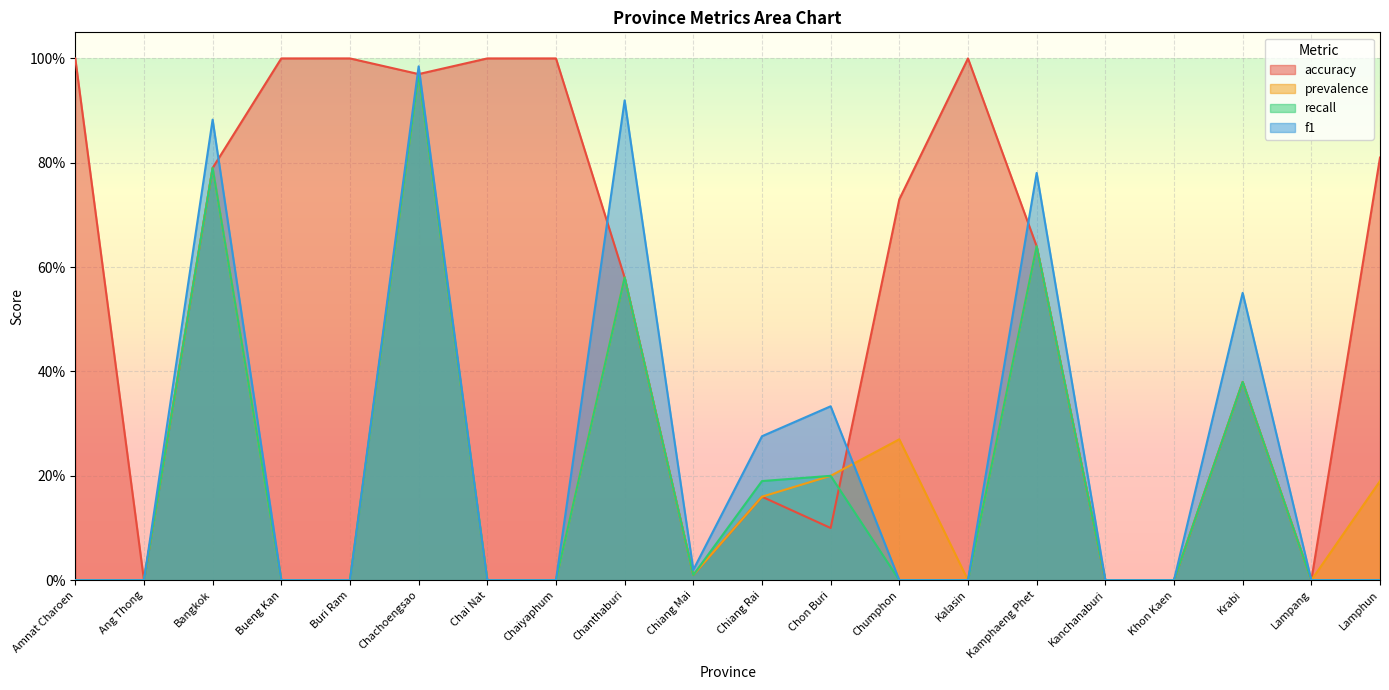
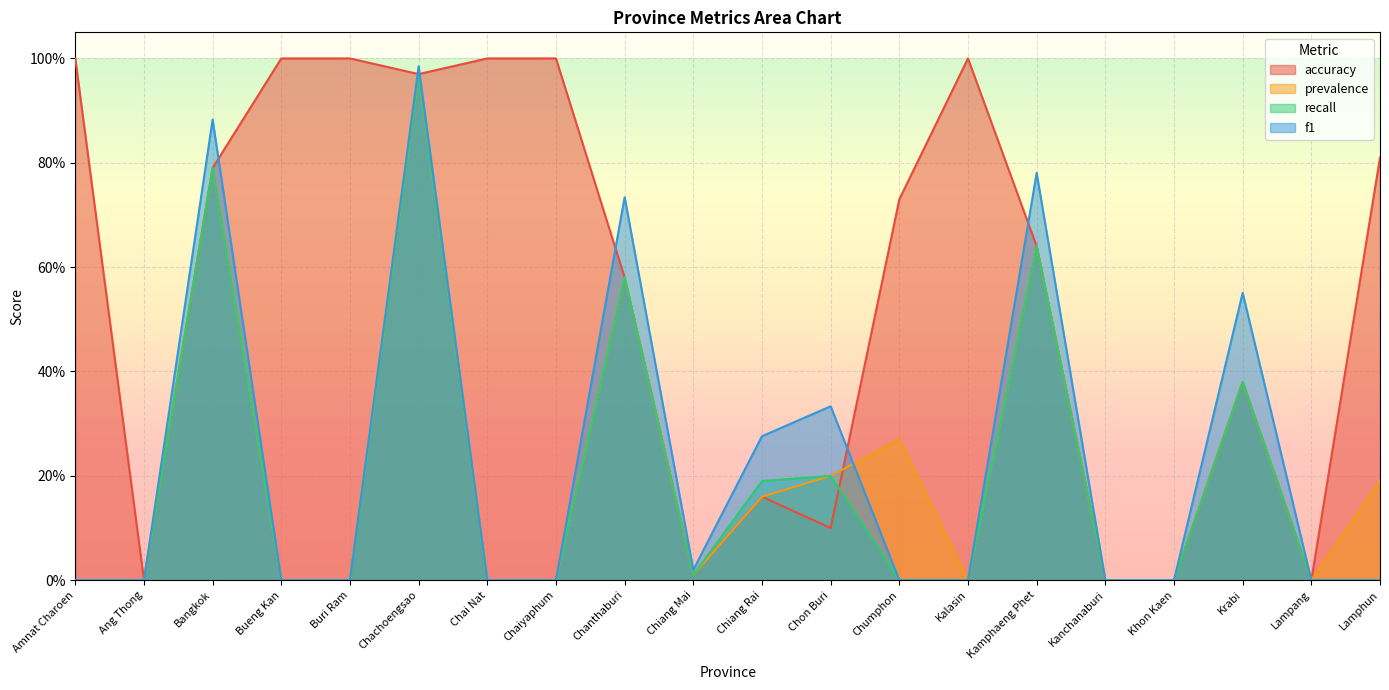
f1, Chanthaburi: 92% -> 73%
